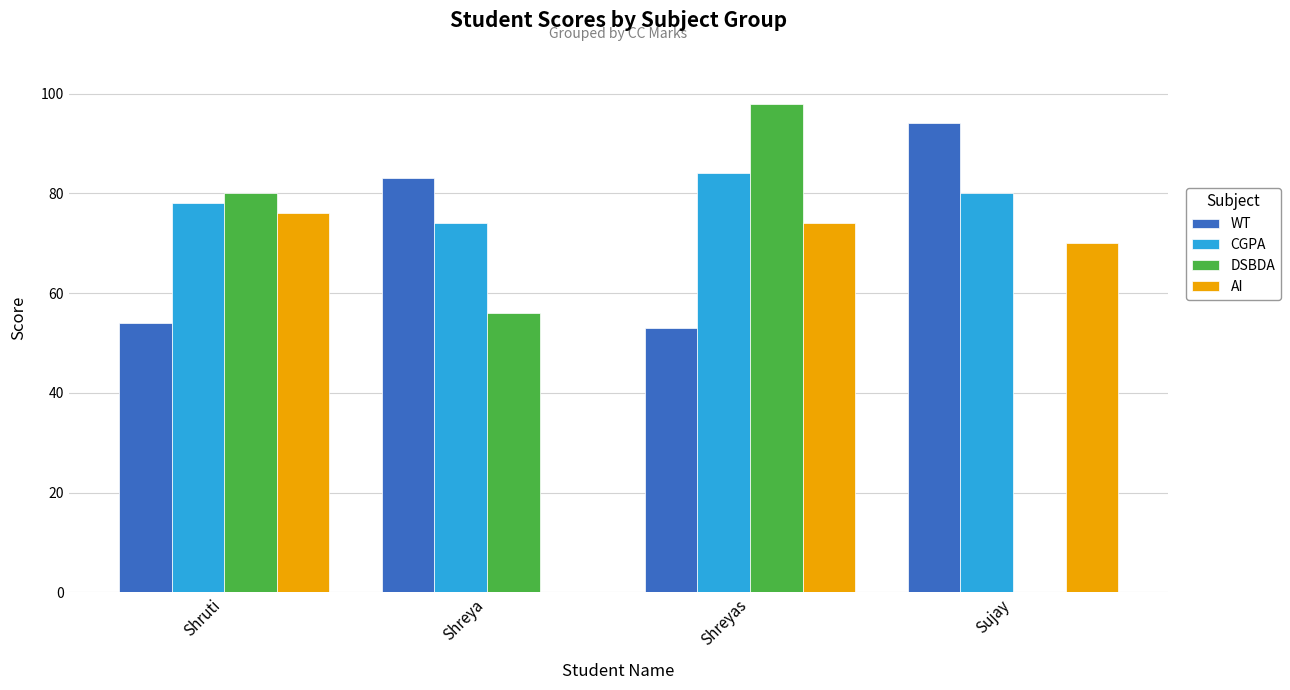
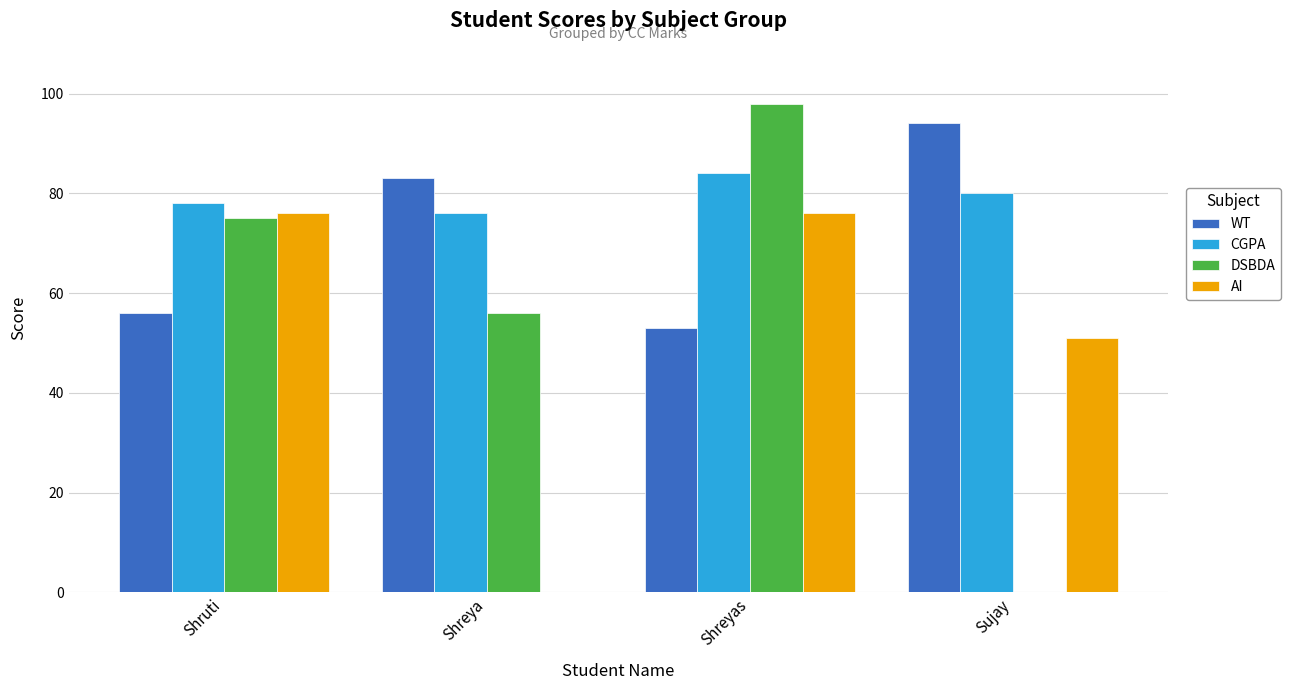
WT, Shruti: 54 -> 56
DSBDA, Shruti: 80 -> 75
CGPA, Shreya: 74 -> 76
AI, Shreyas: 74 -> 76
AI, Sujay: 70 -> 51
